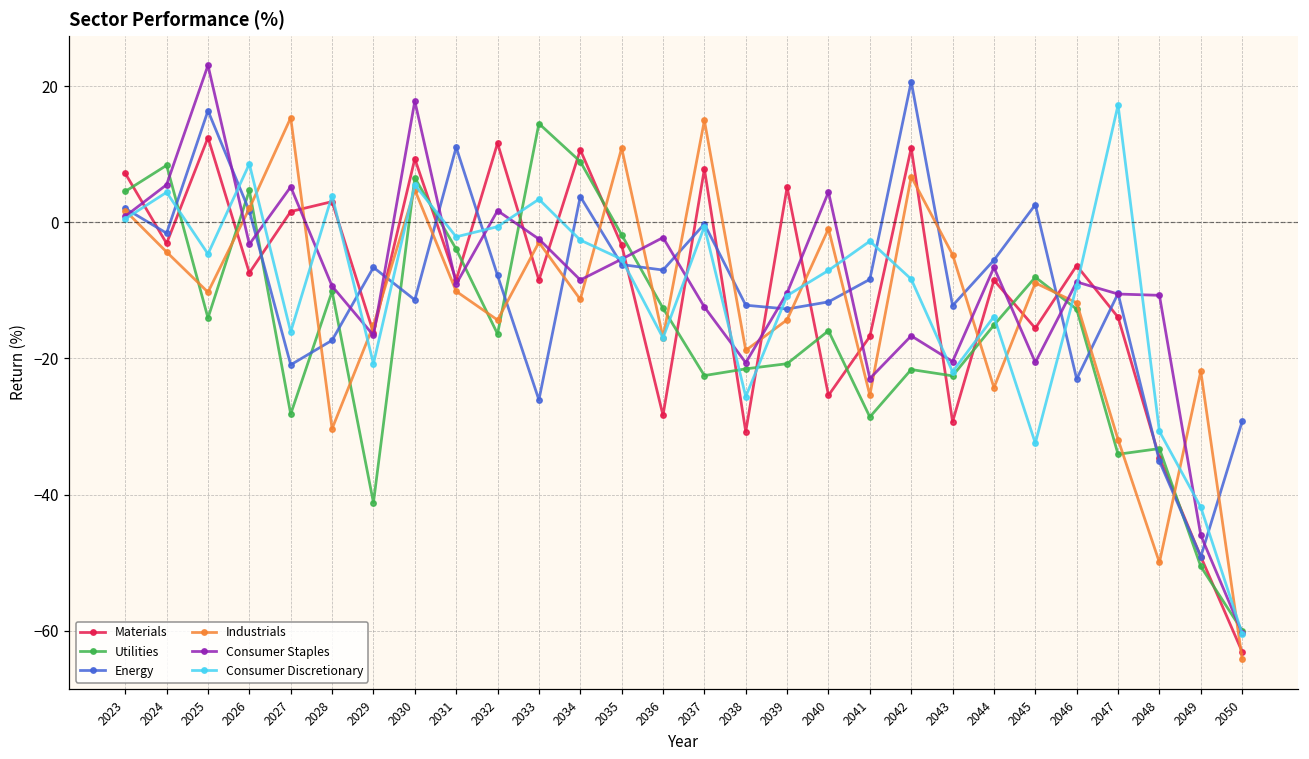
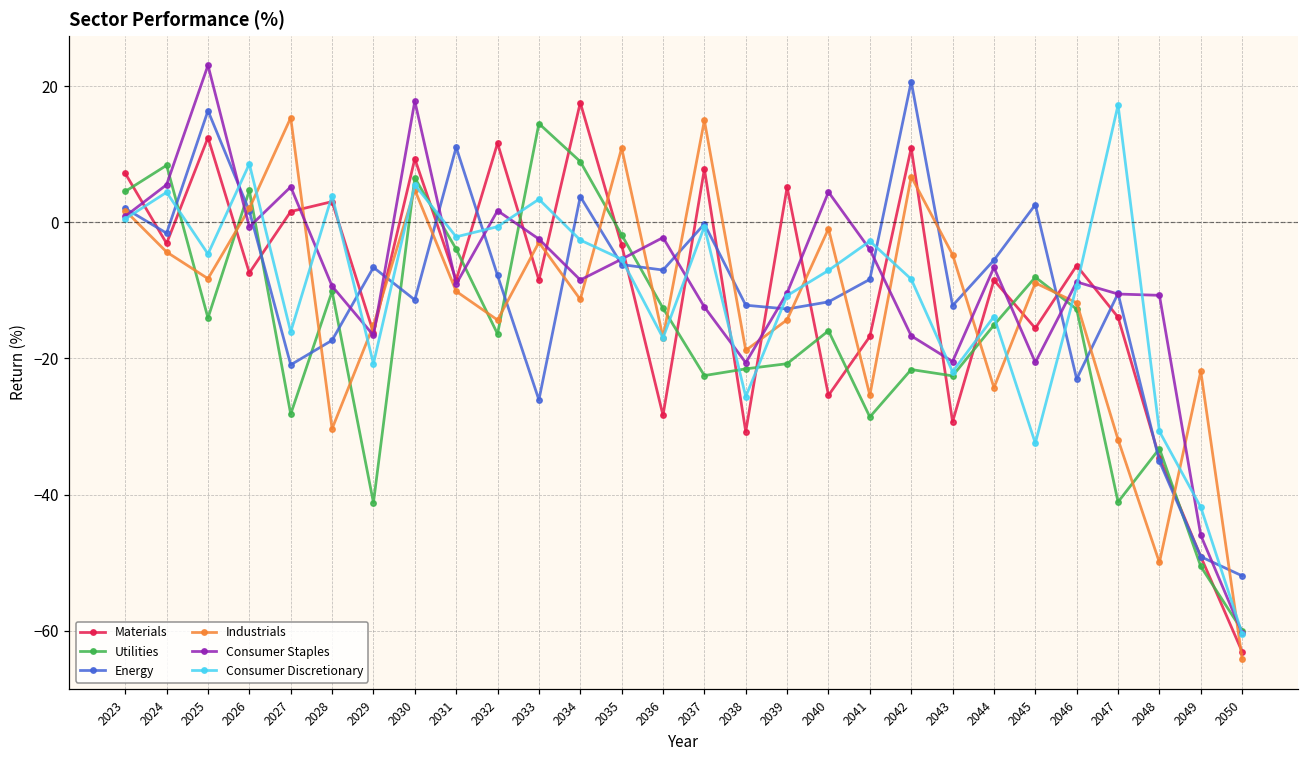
Industrials, 2025: -10 -> -8
Consumer Staples, 2026: -3 -> -1
Materials, 2034: 11 -> 18
Consumer Staples, 2041: -23 -> -4
Utilities, 2047: -34 -> -41
Energy, 2050: -29 -> -52
